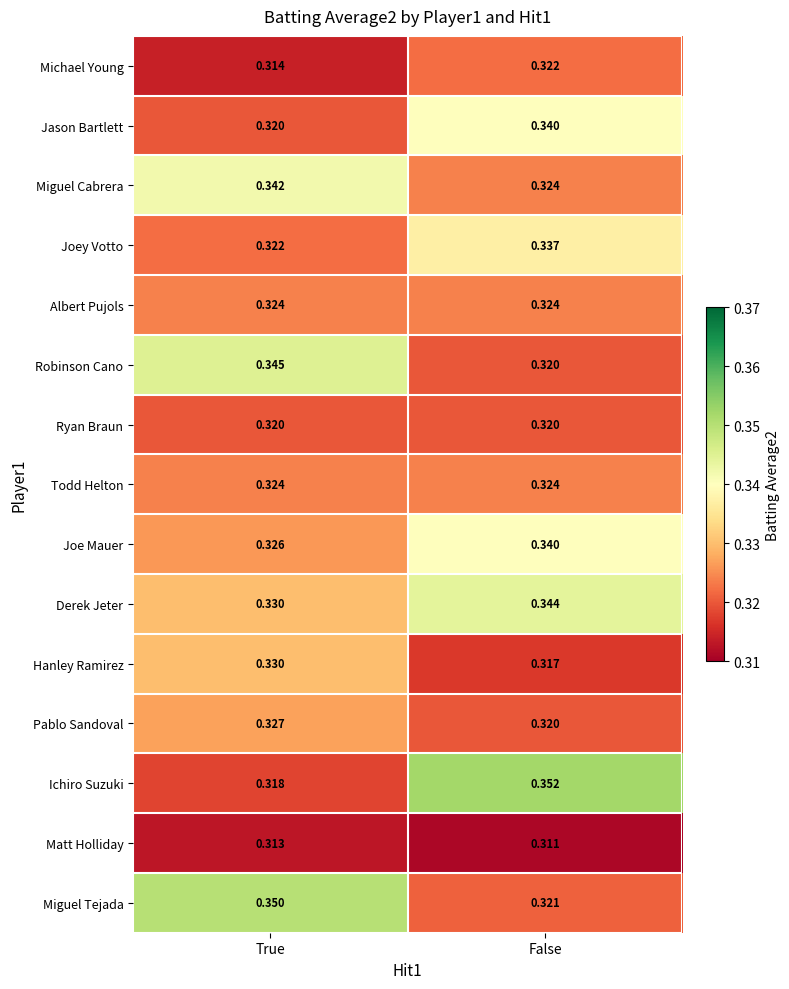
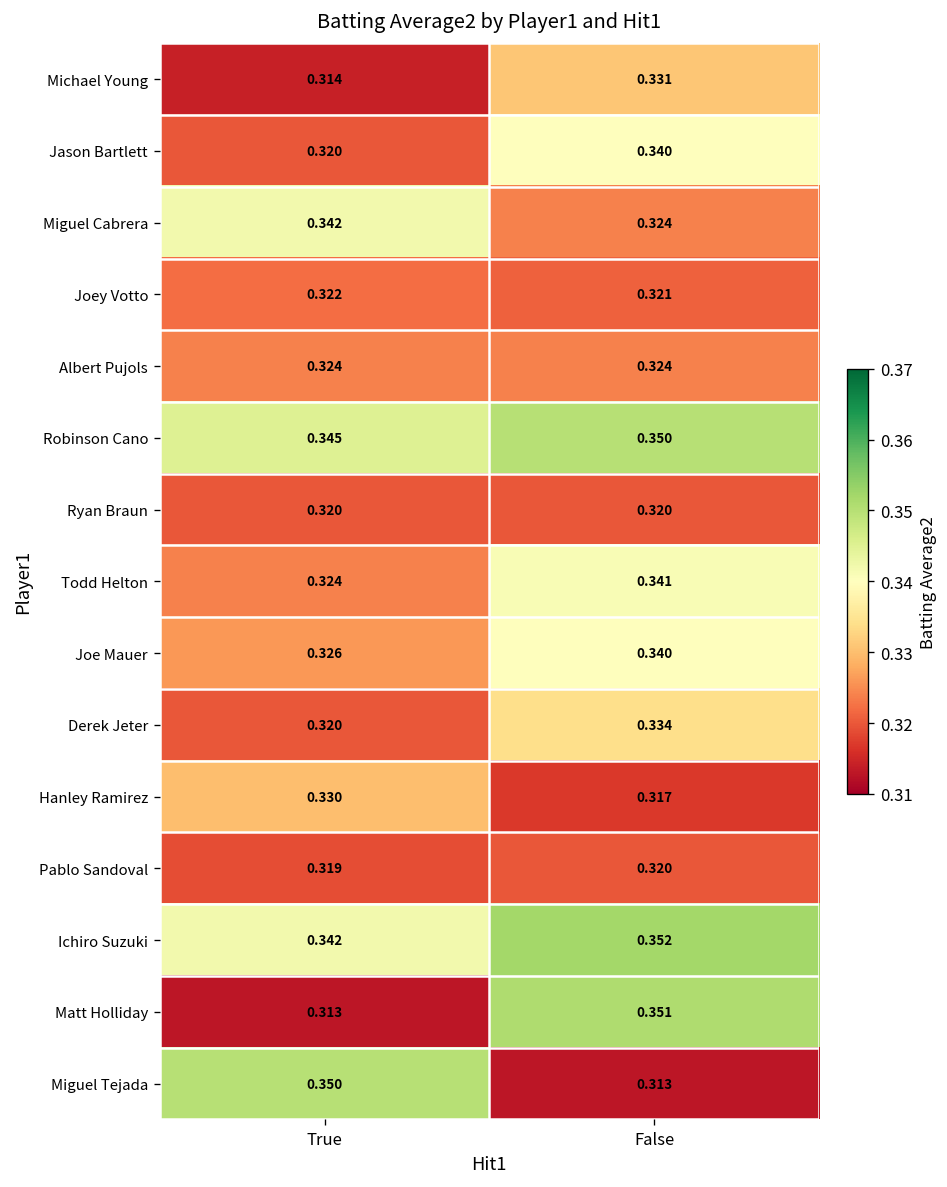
Michael Young, False: 0.322 -> 0.331
Joey Votto, False: 0.337 -> 0.321
Robinson Cano, False: 0.320 -> 0.350
Todd Helton, False: 0.324 -> 0.341
Derek Jeter, True: 0.330 -> 0.320
Derek Jeter, False: 0.344 -> 0.334
Pablo Sandoval, True: 0.327 -> 0.319
Ichiro Suzuki, True: 0.318 -> 0.342
Matt Holliday, False: 0.311 -> 0.351
Miguel Tejada, False: 0.321 -> 0.313
